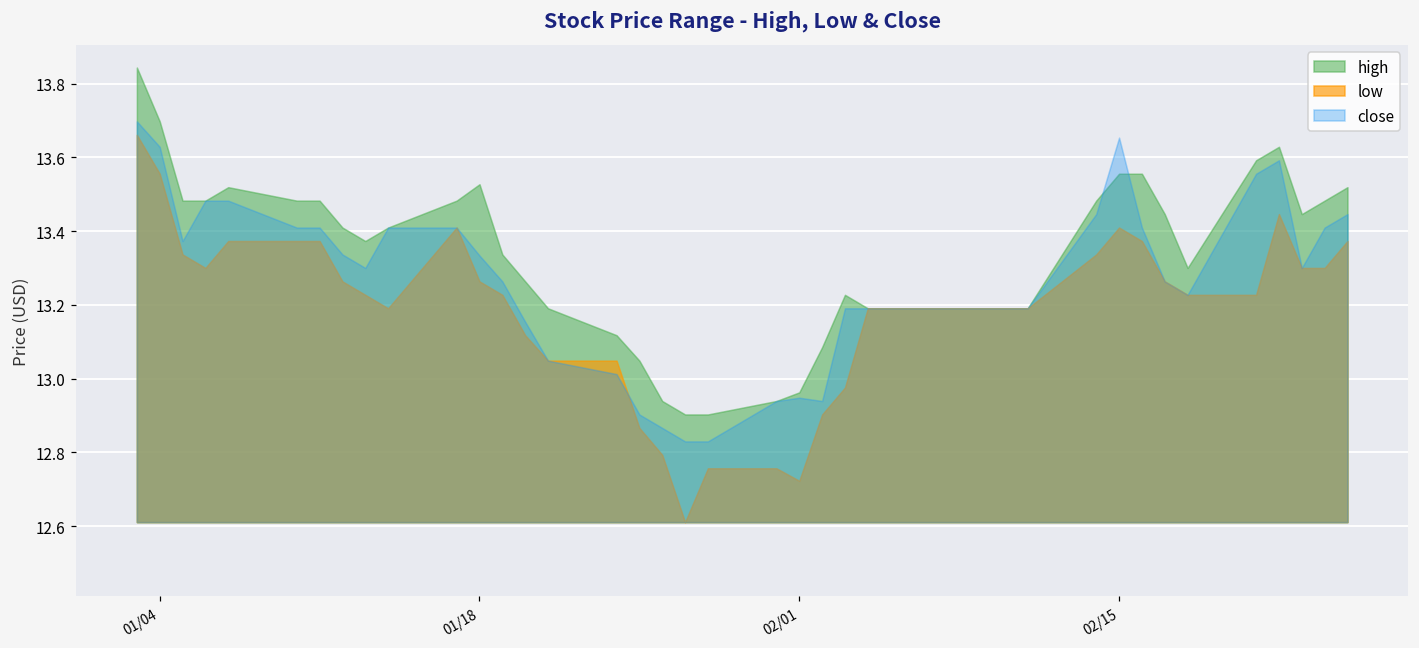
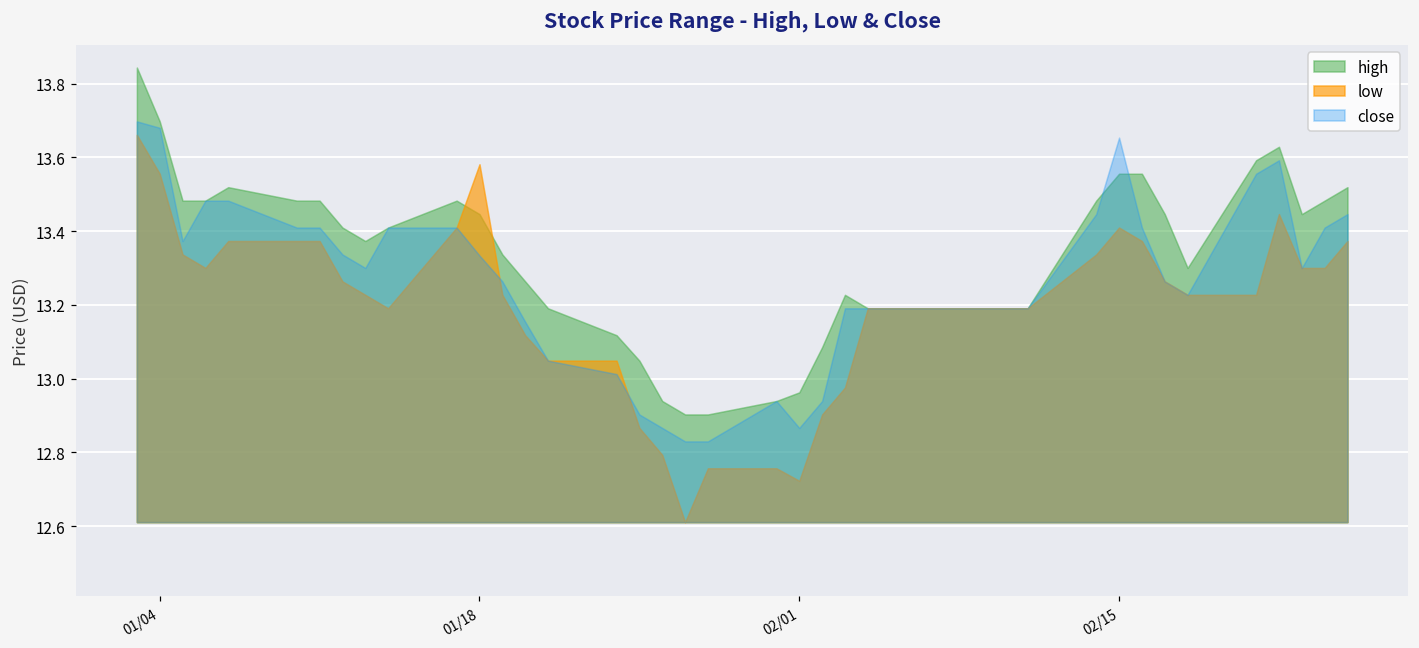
close, 01/04: 13.63 -> 13.68
high, 01/18: 13.53 -> 13.45
low, 01/18: 13.26 -> 13.58
close, 02/01: 12.95 -> 12.87
